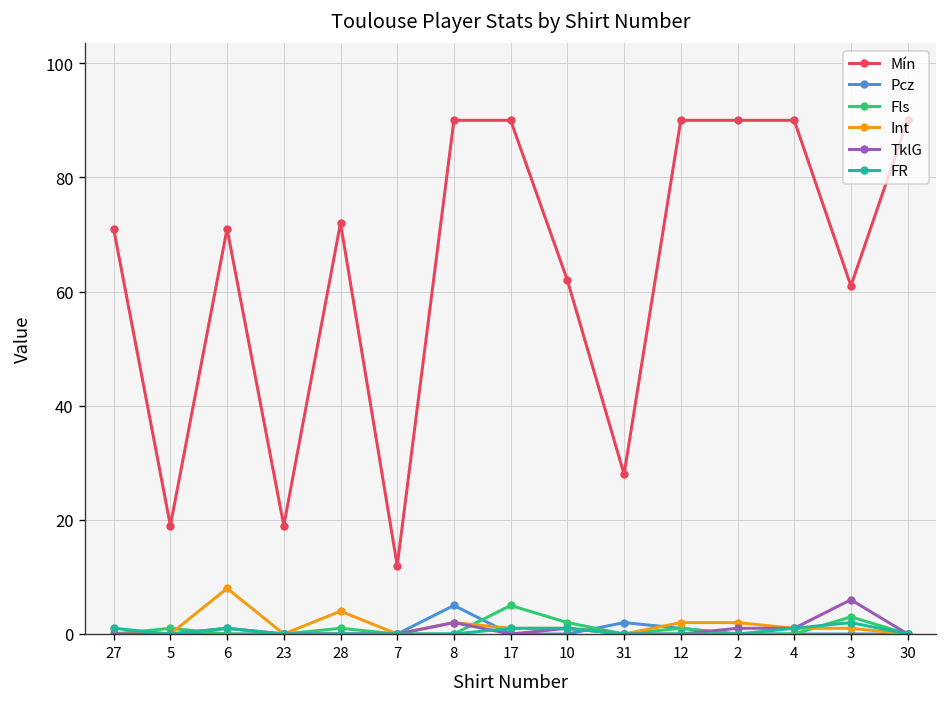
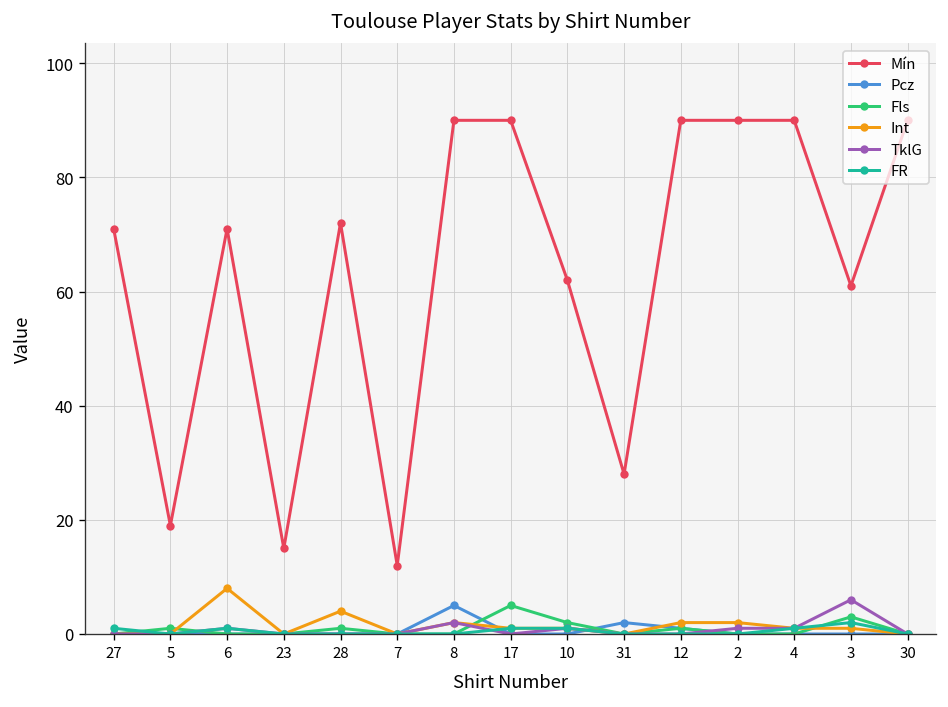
Mín, 23: 19 -> 15
